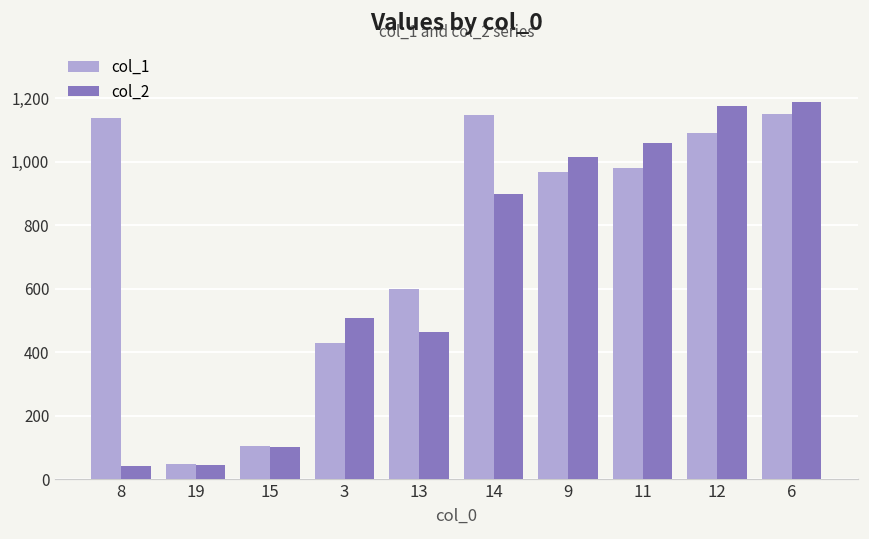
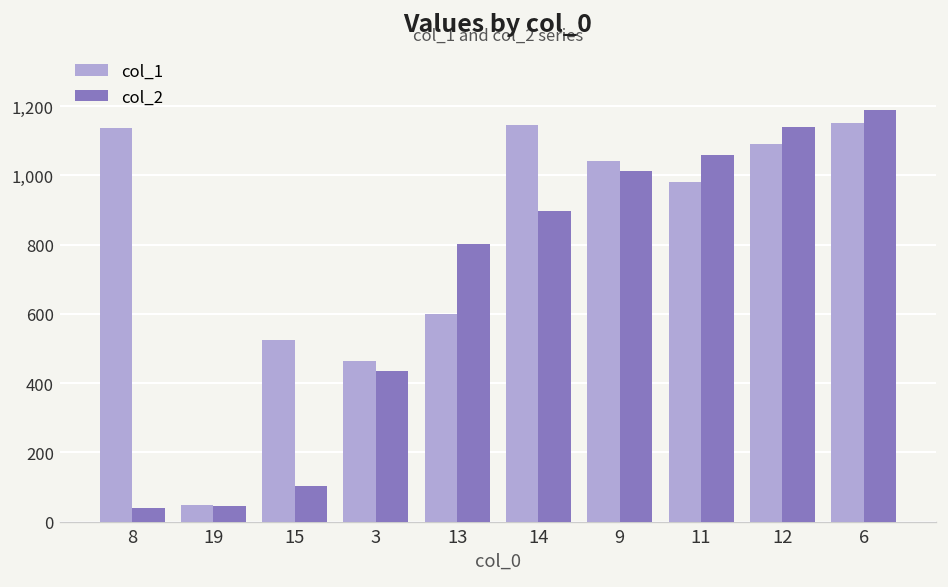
col_1, 15: 100 -> 530
col_1, 3: 430 -> 460
col_2, 3: 510 -> 430
col_2, 13: 460 -> 800
col_1, 9: 970 -> 1,040
col_2, 12: 1,180 -> 1,140
